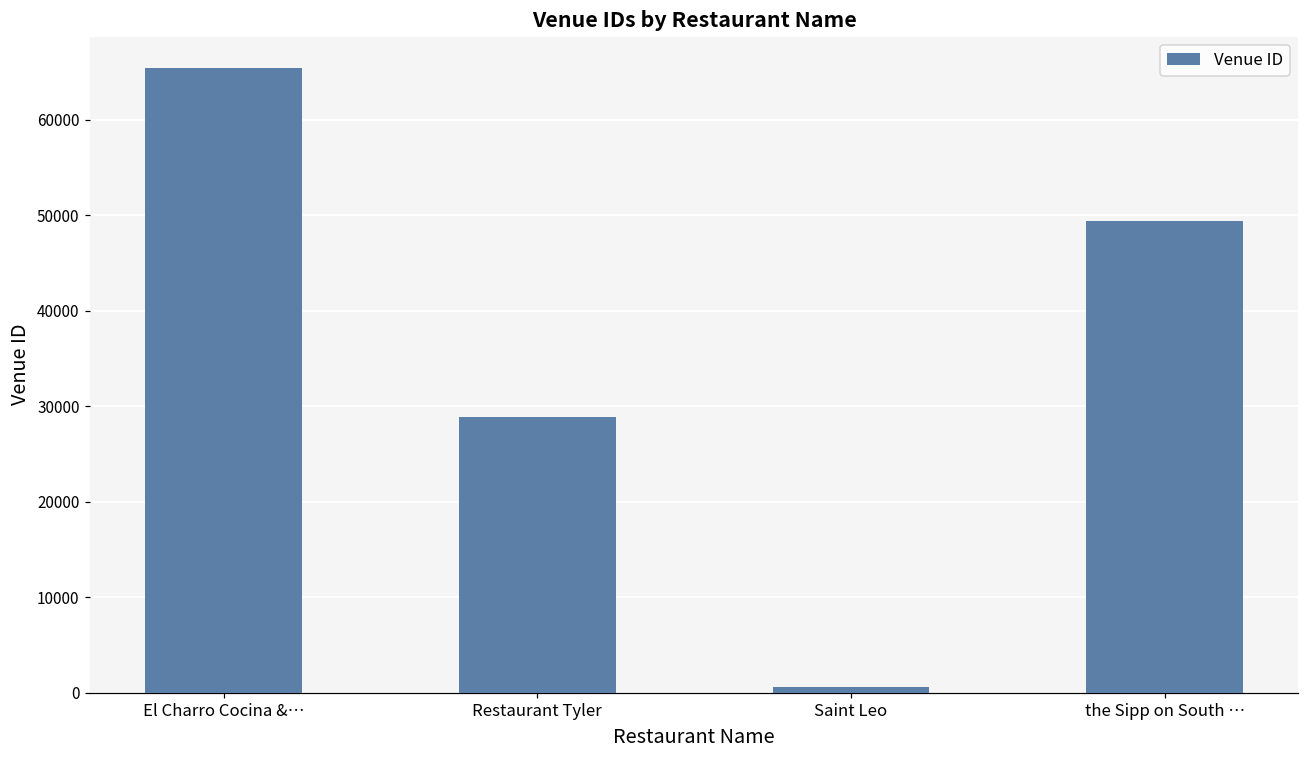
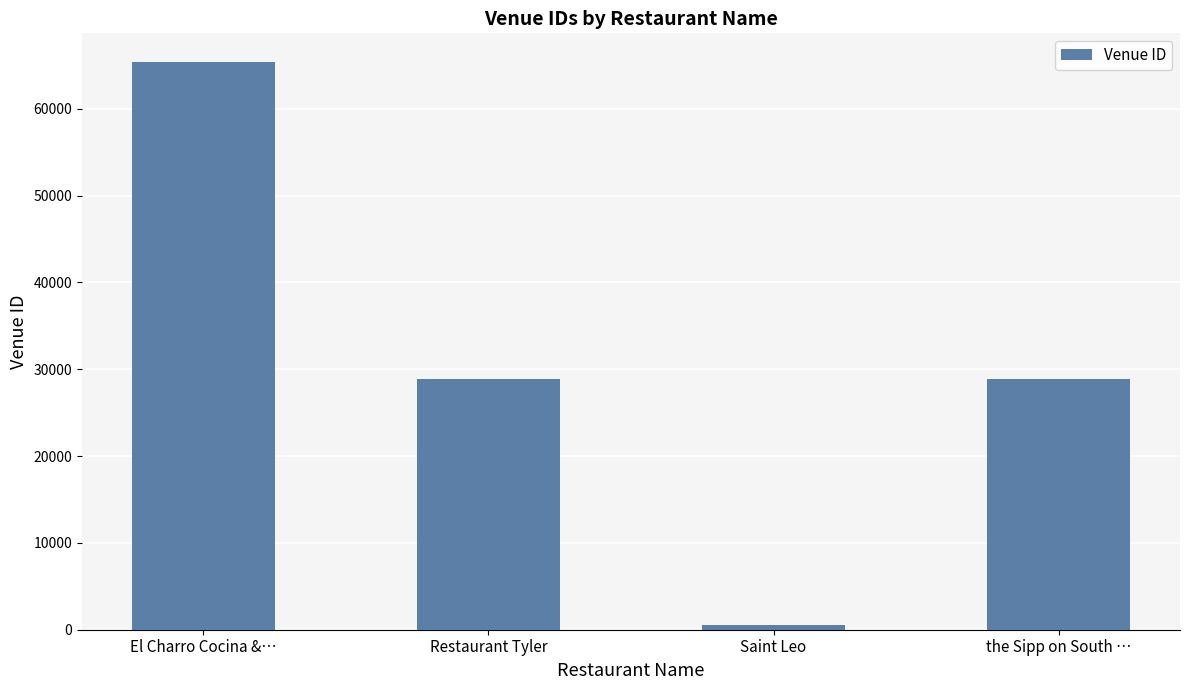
the Sipp on South …: 49000 -> 29000
